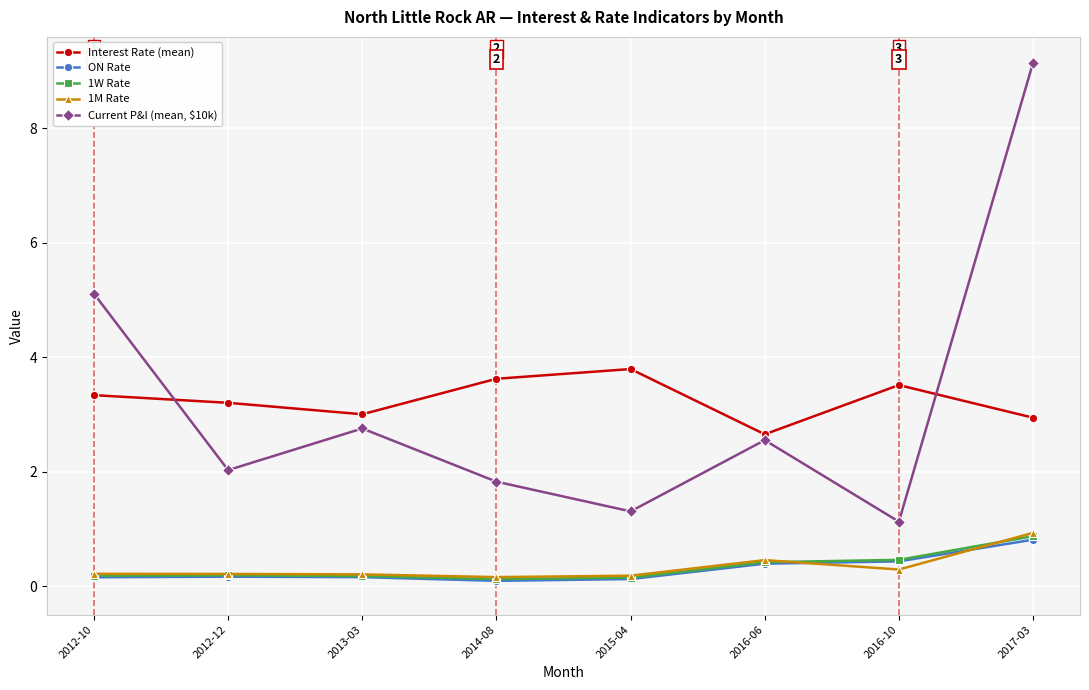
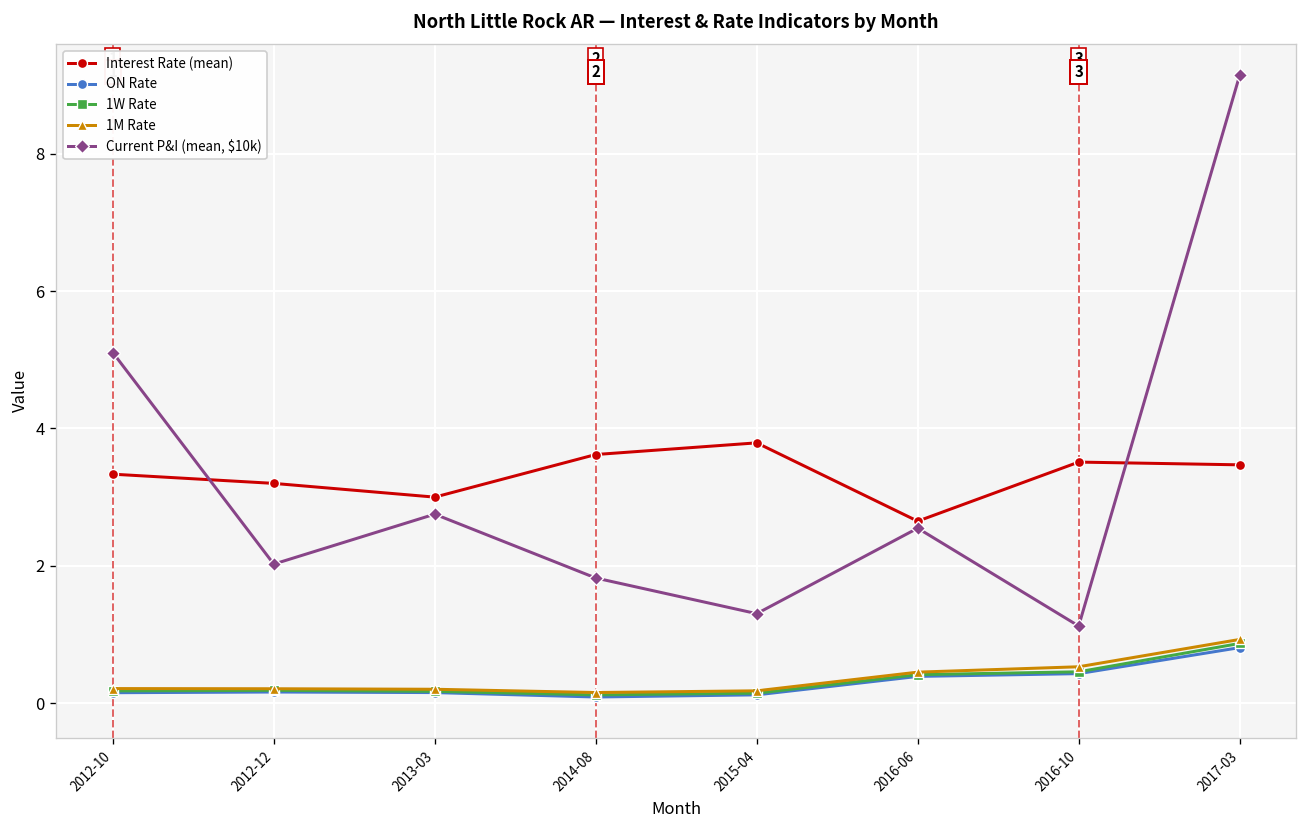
1M Rate, 2016-10: 0.3 -> 0.5
Interest Rate (mean), 2017-03: 2.9 -> 3.5
